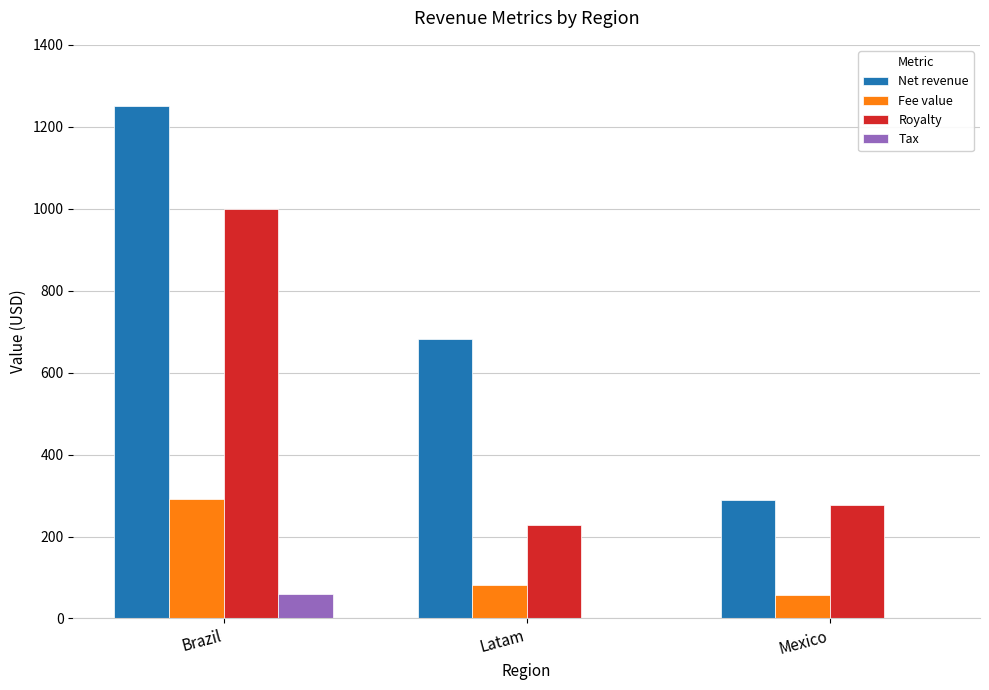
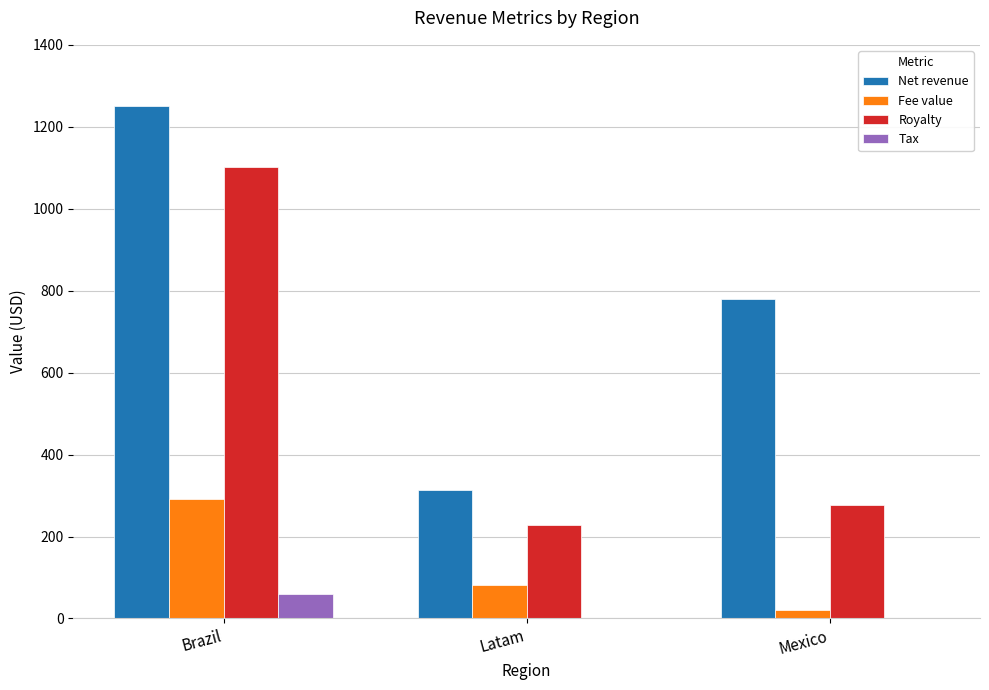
Royalty, Brazil: 1000 -> 1100
Net revenue, Latam: 680 -> 310
Net revenue, Mexico: 290 -> 780
Fee value, Mexico: 60 -> 20
